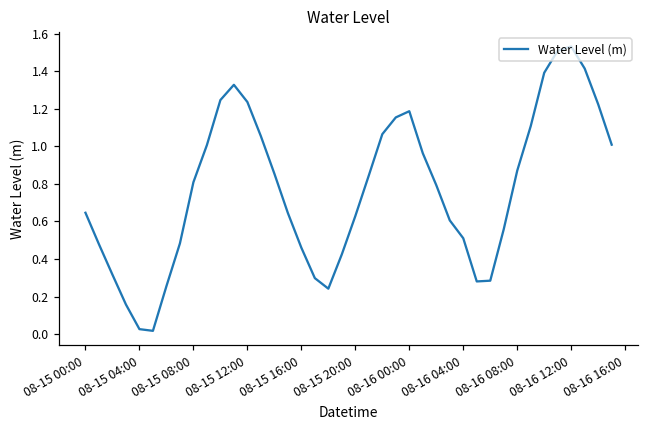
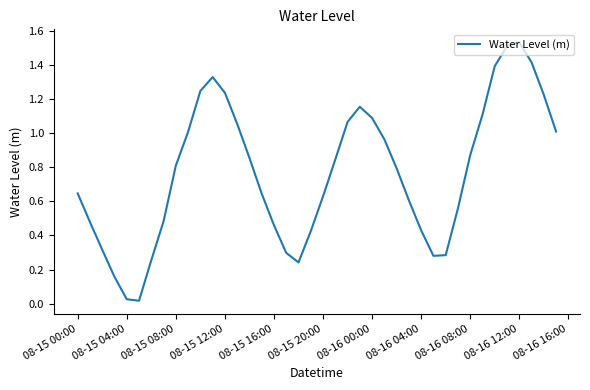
08-16 00:00: 1.19 -> 1.09
08-16 04:00: 0.51 -> 0.43
